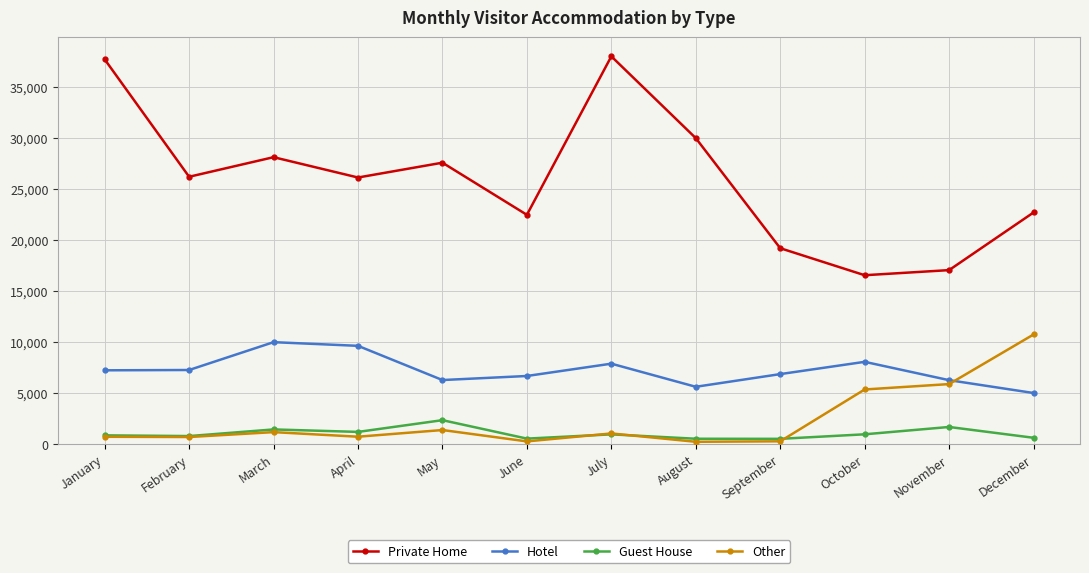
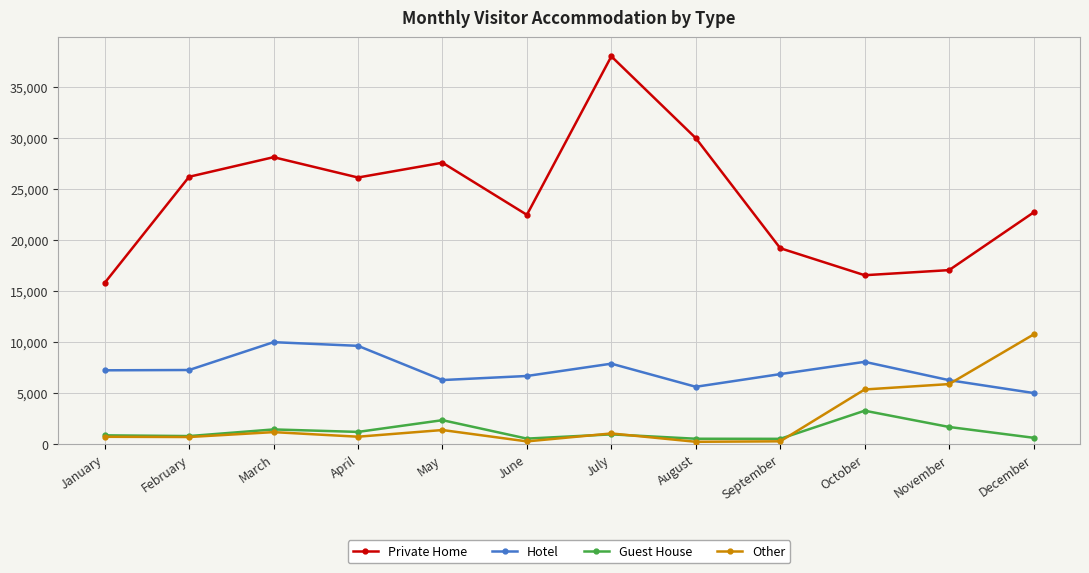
Private Home, January: 37,700 -> 15,800
Guest House, October: 1,000 -> 3,300
